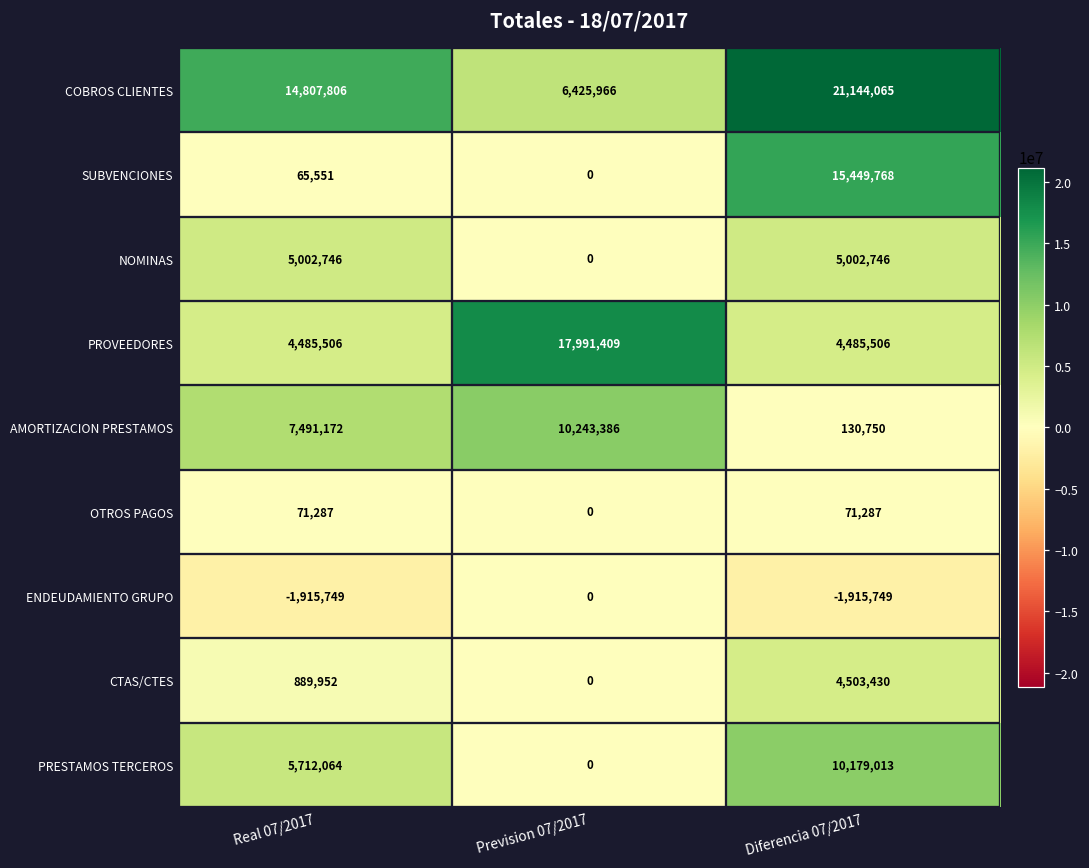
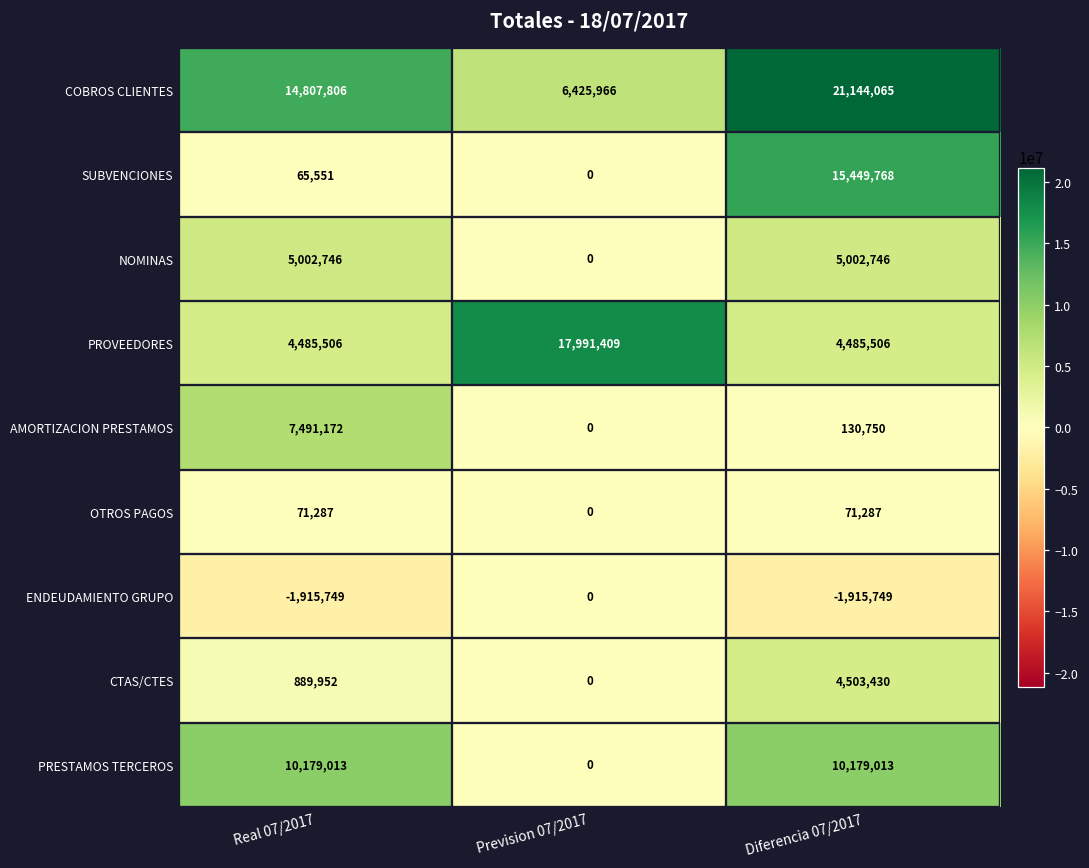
AMORTIZACION PRESTAMOS, Prevision 07/2017: 10,243,386 -> 0
PRESTAMOS TERCEROS, Real 07/2017: 5,712,064 -> 10,179,013
